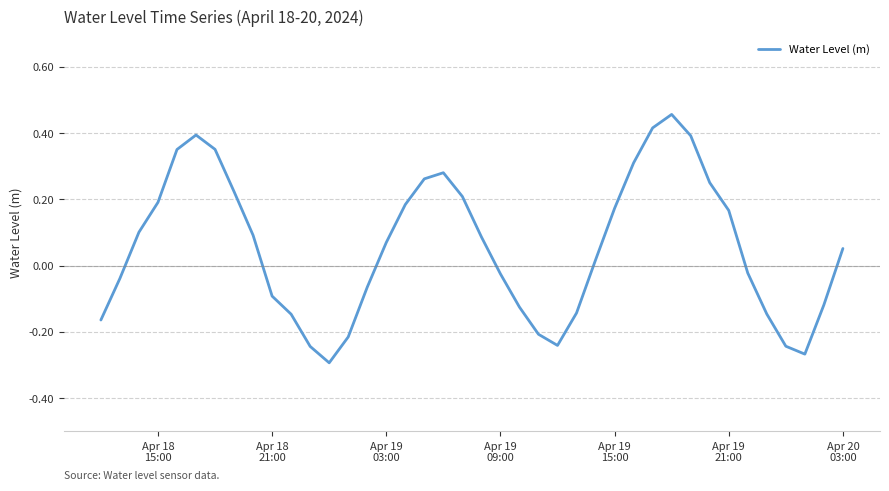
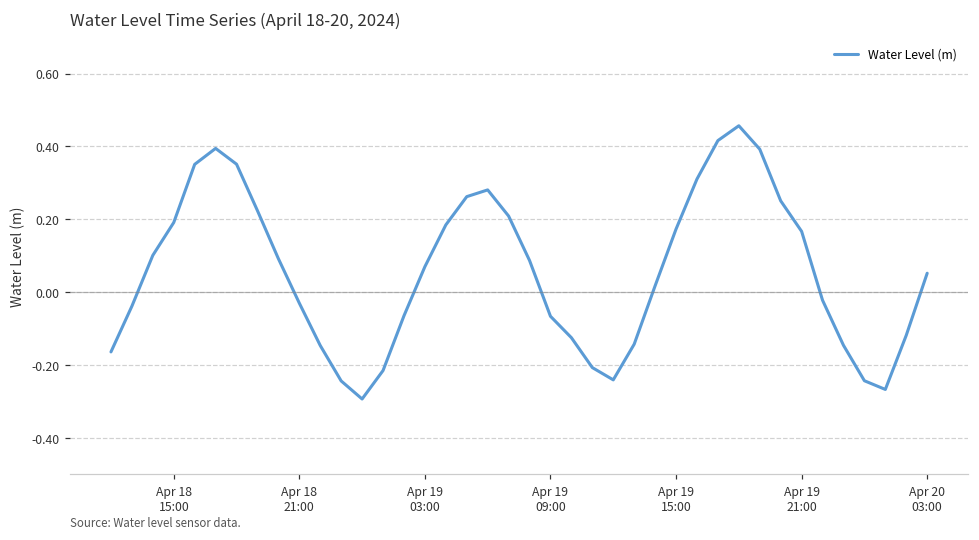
Apr 18 21:00: -0.09 -> -0.03
Apr 19 09:00: -0.02 -> -0.07
